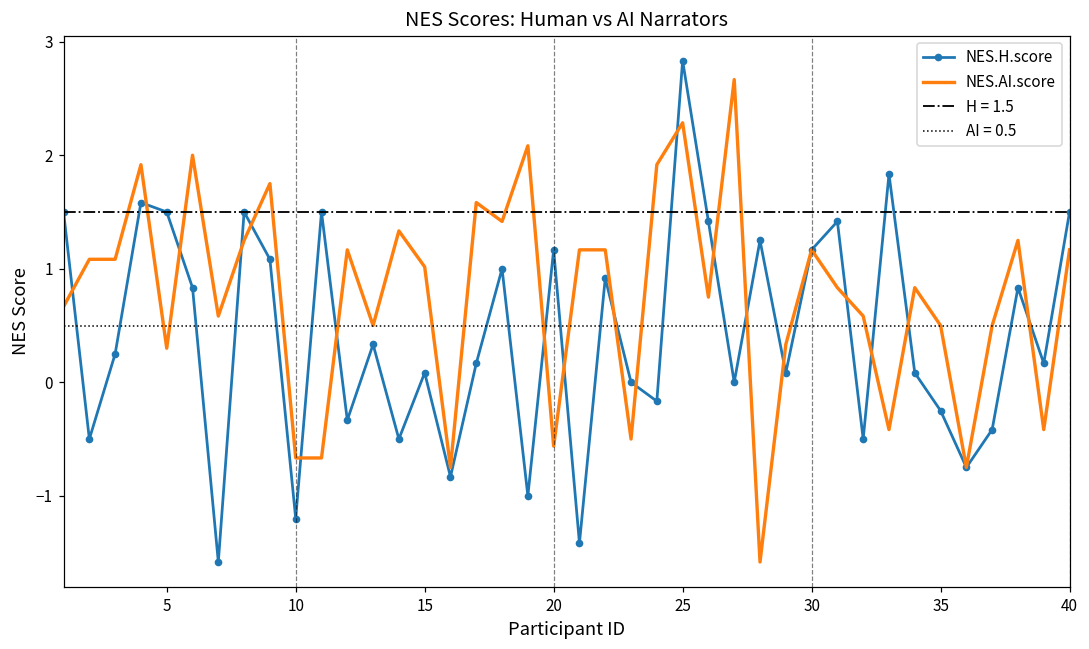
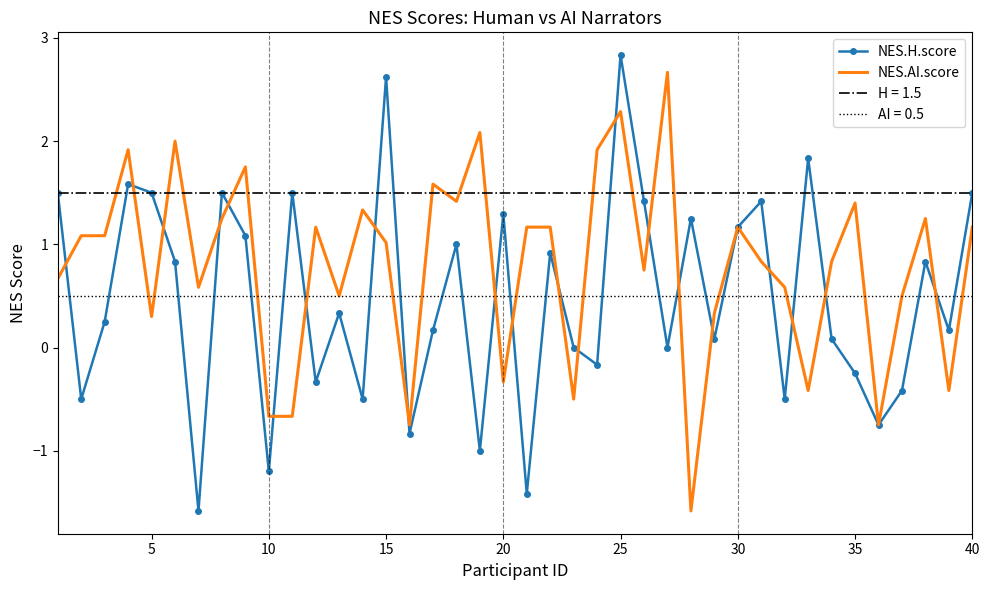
NES.H.score, 15: 0.08 -> 2.62
NES.H.score, 20: 1.17 -> 1.29
NES.AI.score, 20: -0.56 -> -0.33
NES.AI.score, 35: 0.5 -> 1.4
